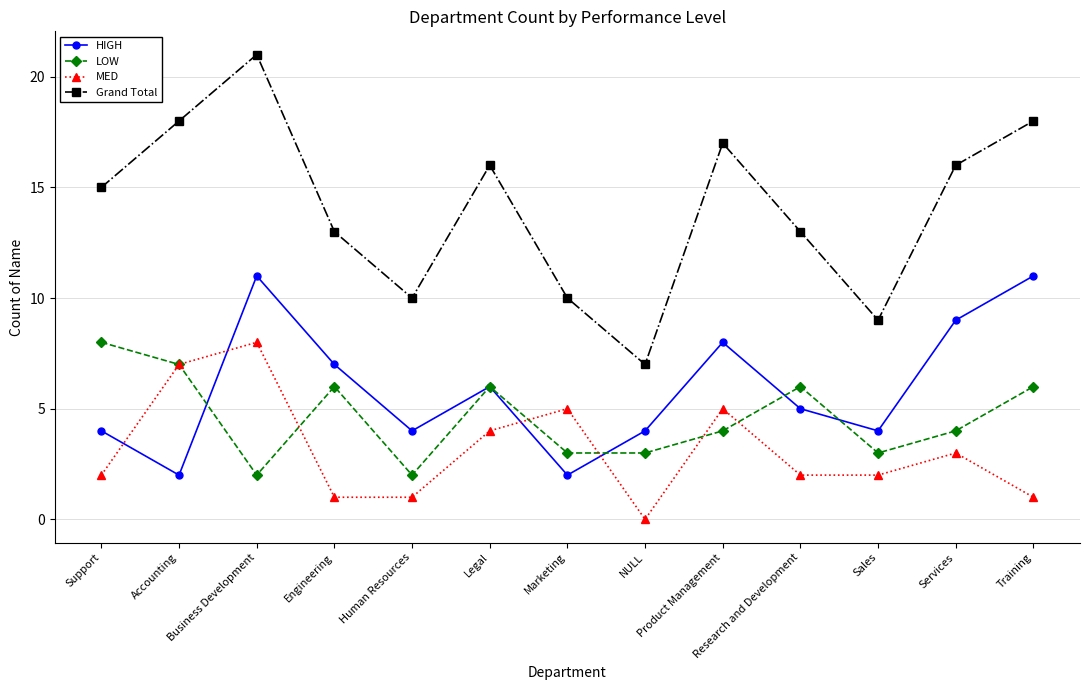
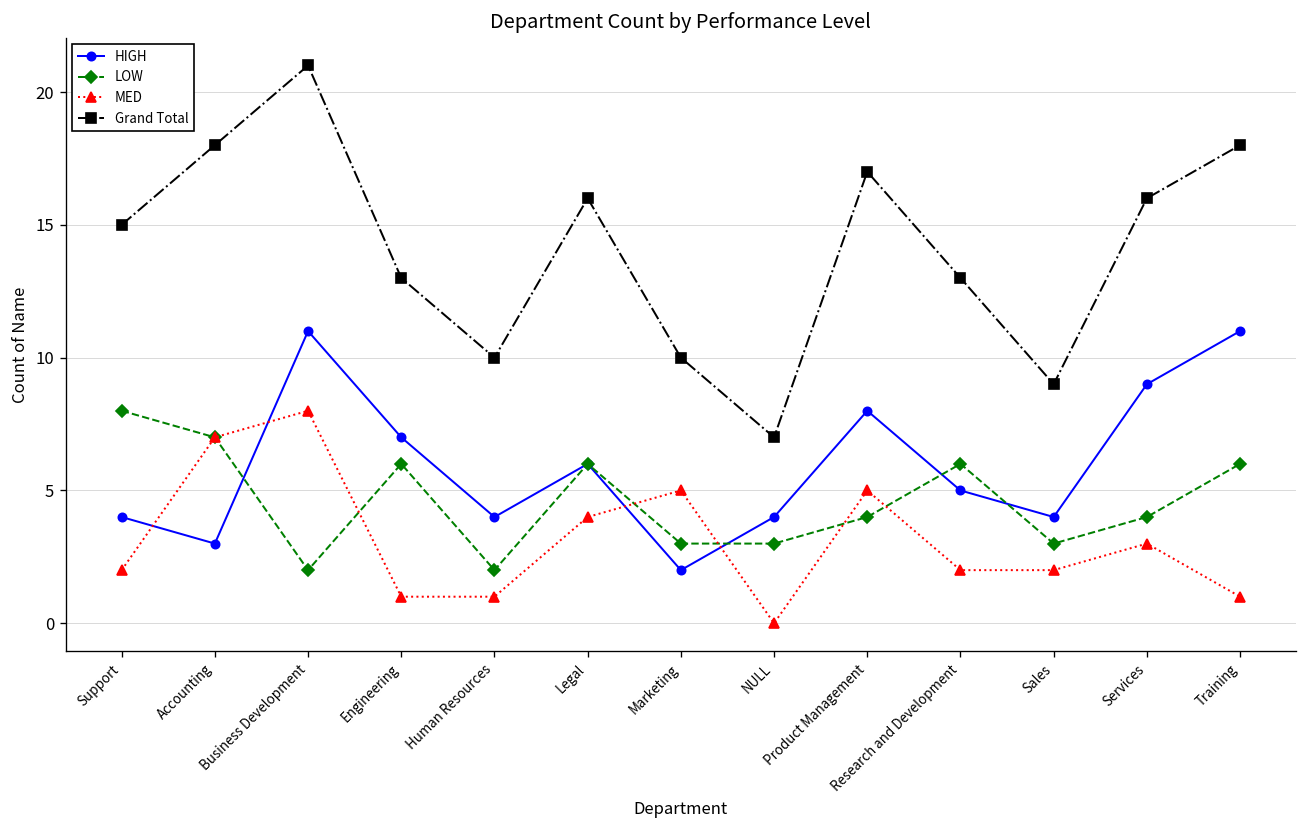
HIGH, Accounting: 2 -> 3
